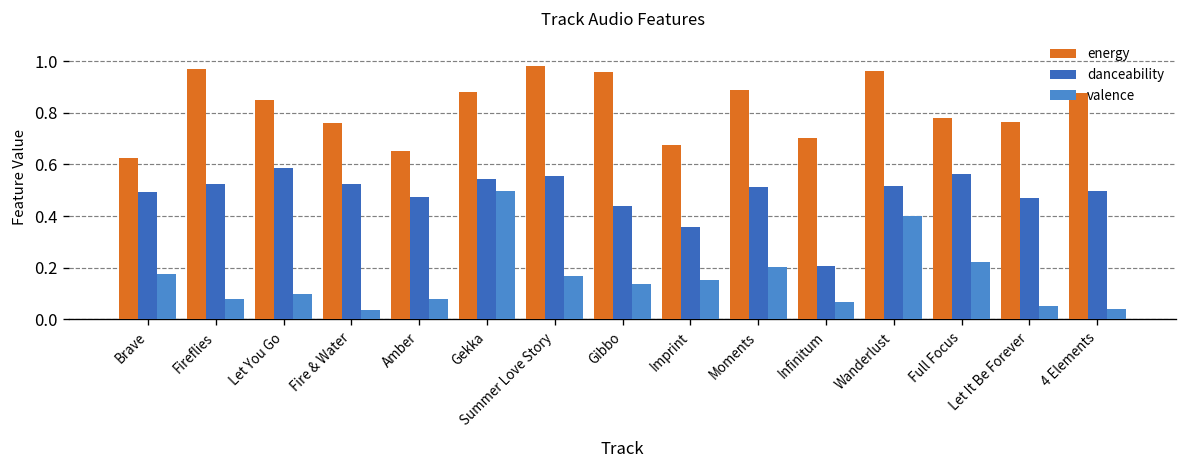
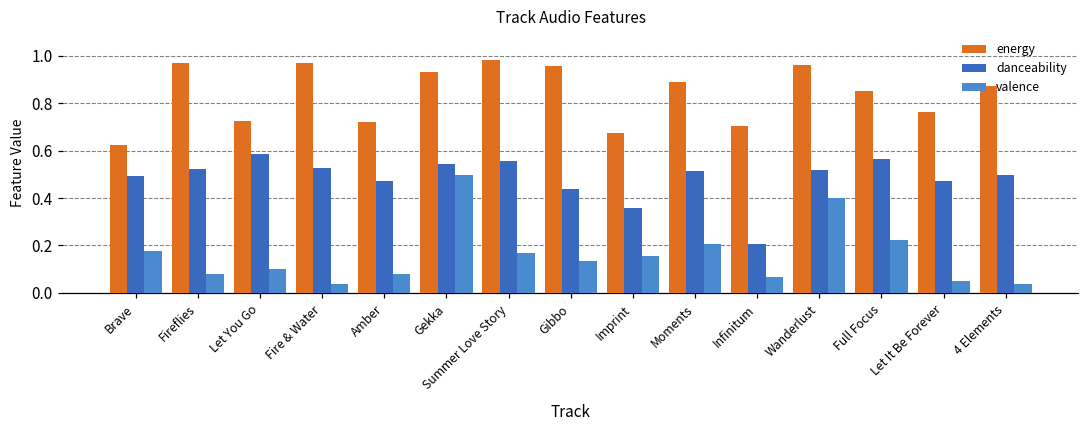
energy, Let You Go: 0.85 -> 0.72
energy, Fire & Water: 0.76 -> 0.97
energy, Amber: 0.65 -> 0.72
energy, Gekka: 0.88 -> 0.93
energy, Full Focus: 0.78 -> 0.85
